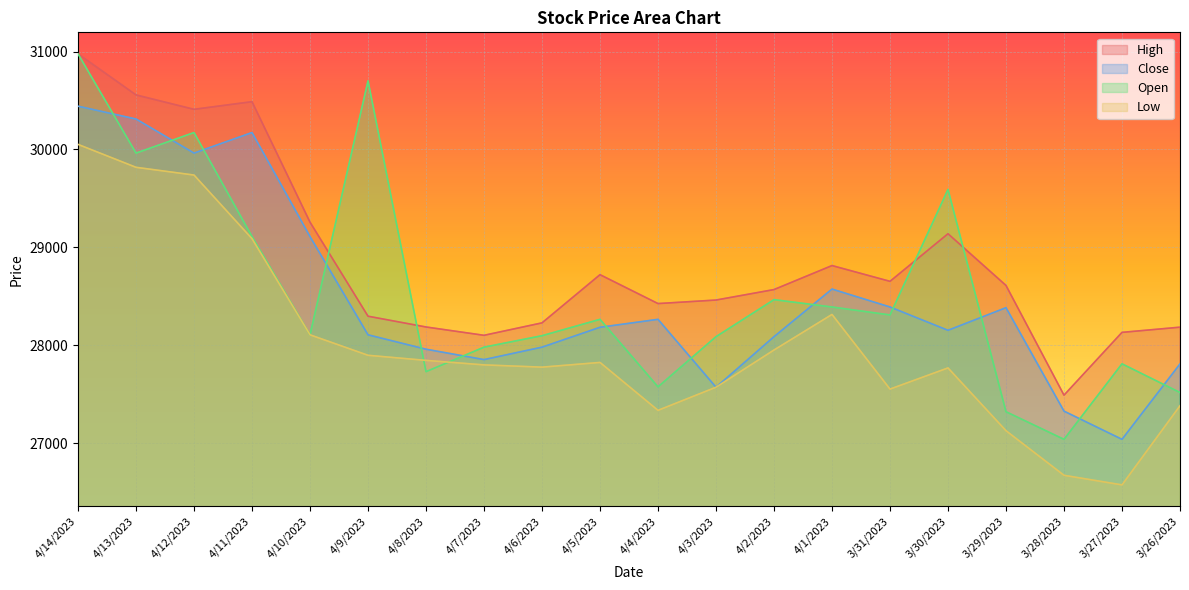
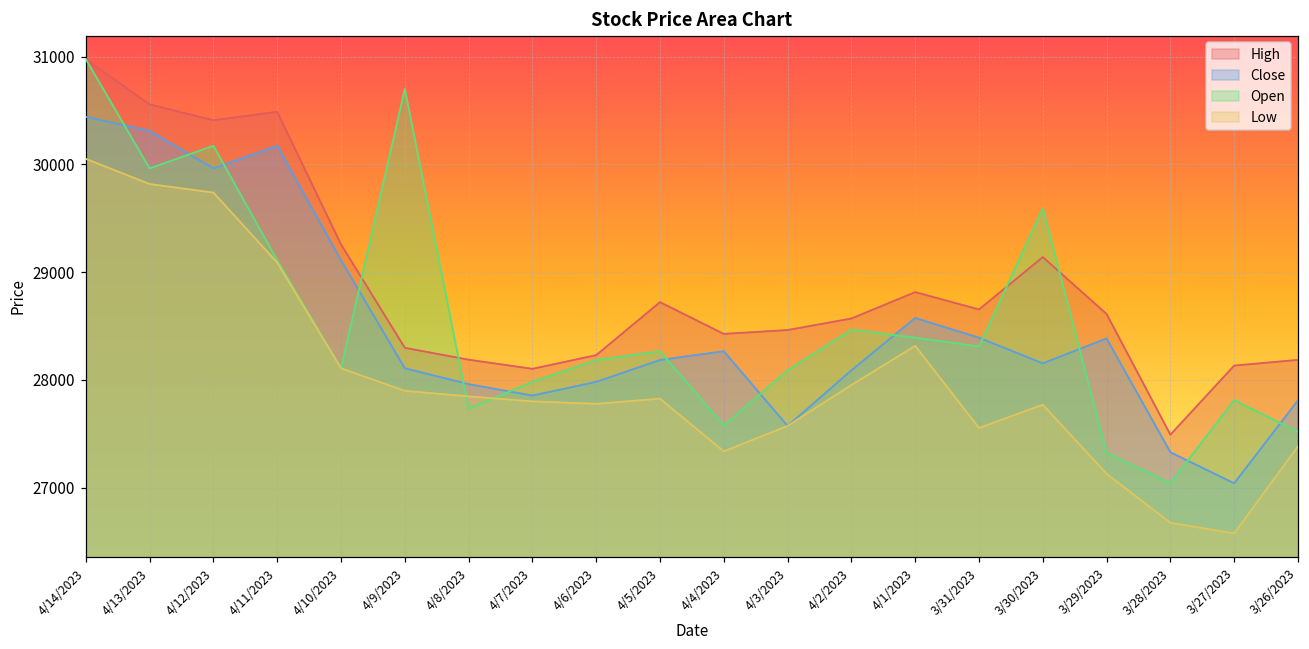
Open, 4/6/2023: 28100 -> 28200
